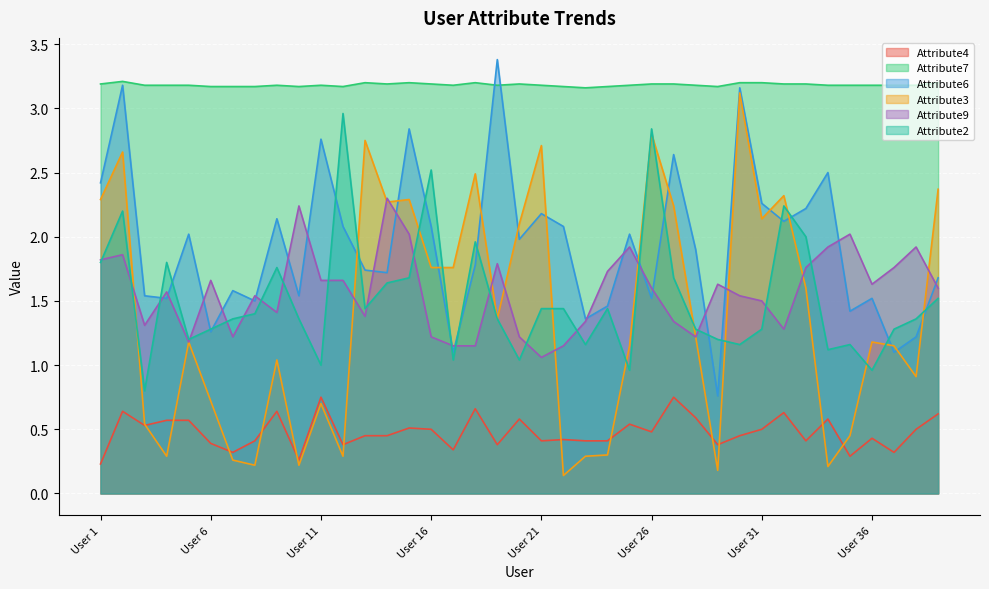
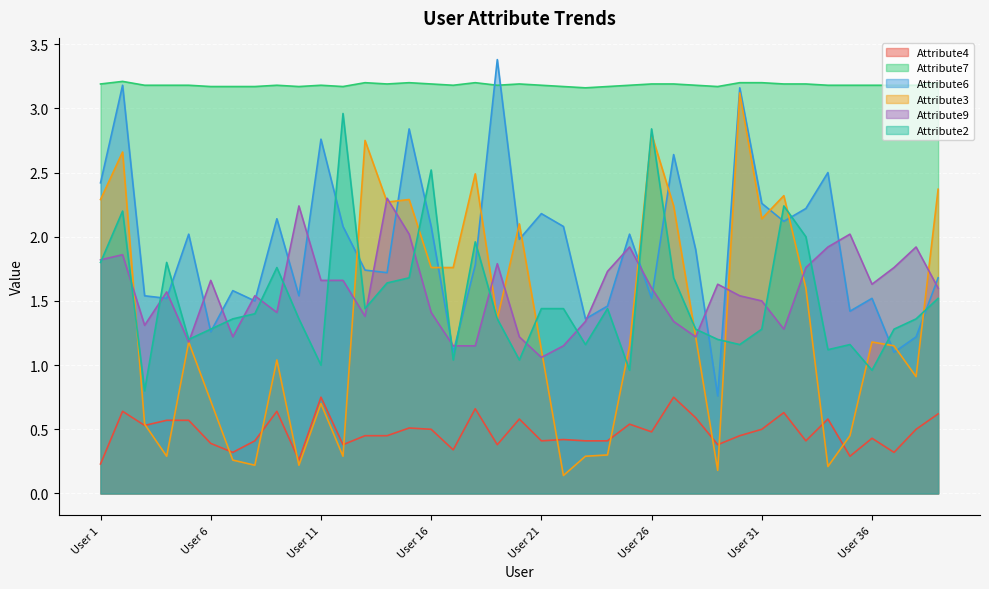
Attribute9, User 16: 1.22 -> 1.41
Attribute3, User 21: 2.71 -> 1.12
